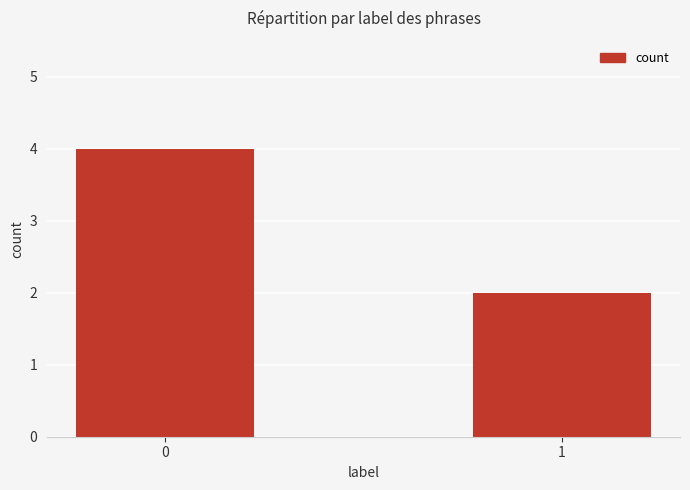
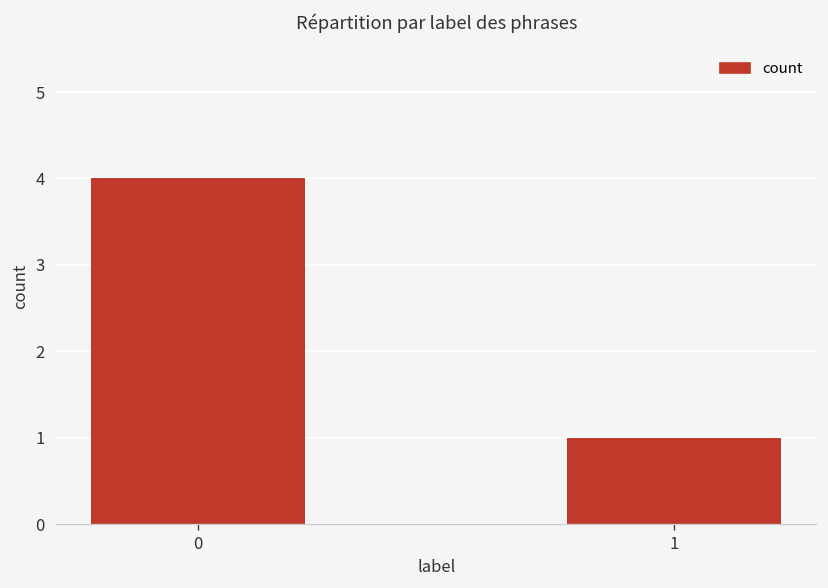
1: 2 -> 1
